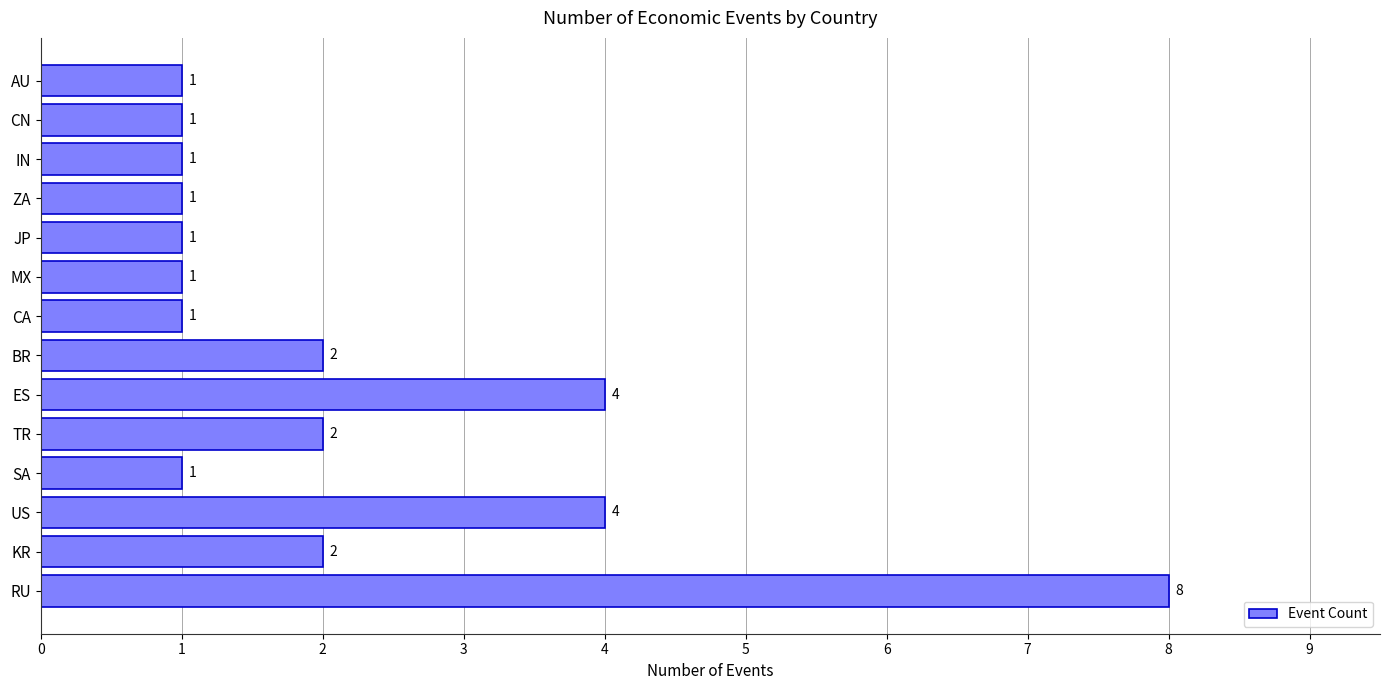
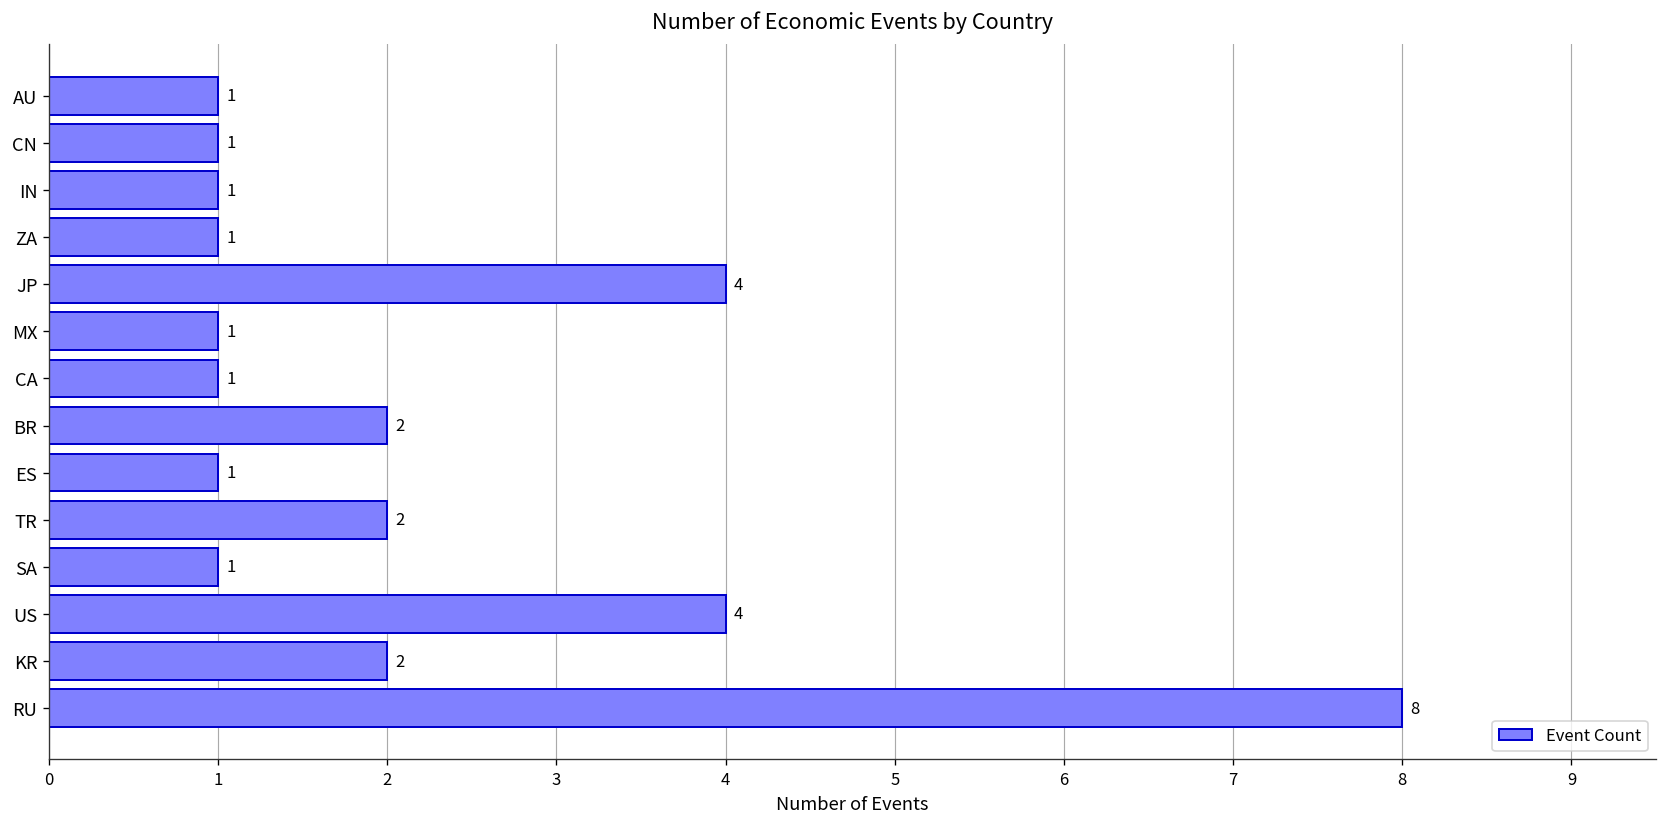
JP: 1 -> 4
ES: 4 -> 1
